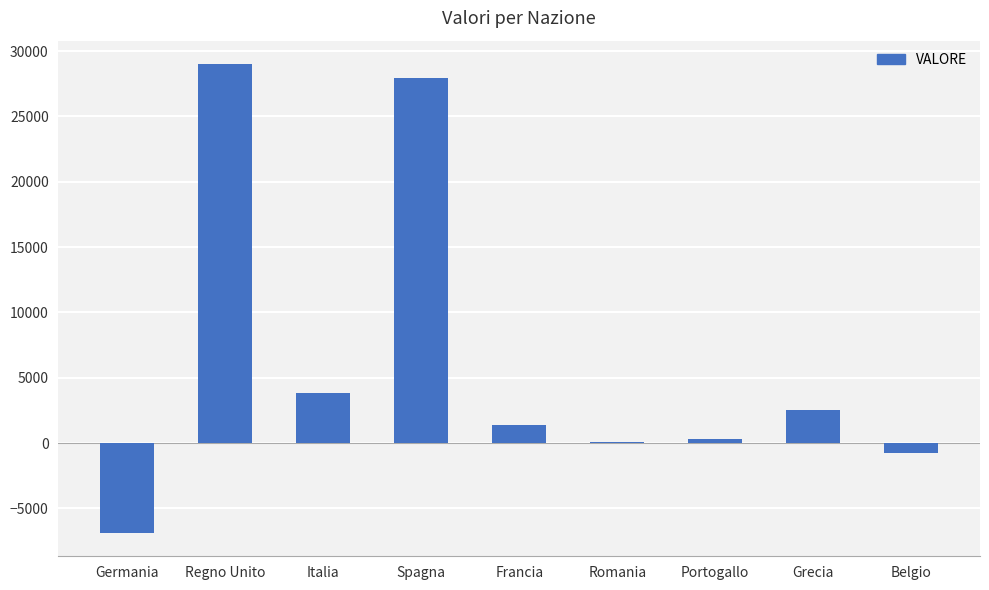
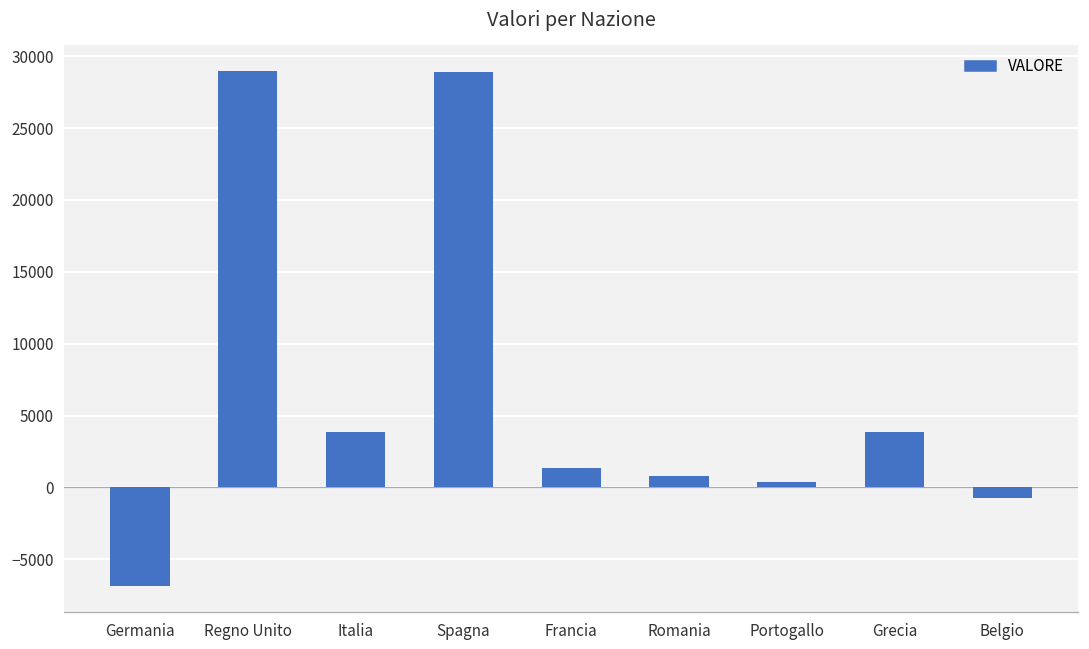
Spagna: 27900 -> 28900
Romania: 100 -> 800
Grecia: 2600 -> 3800
